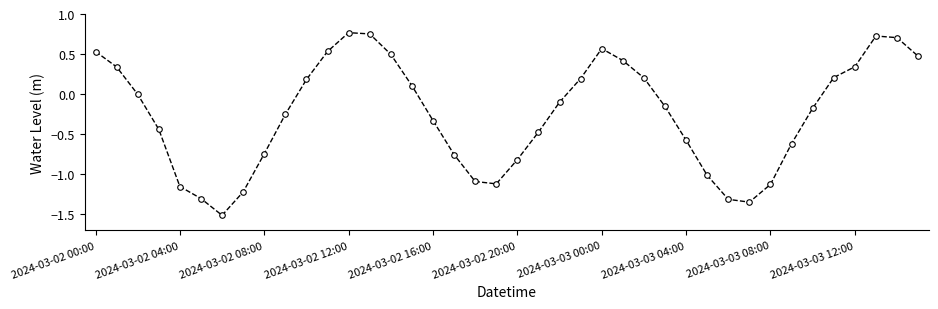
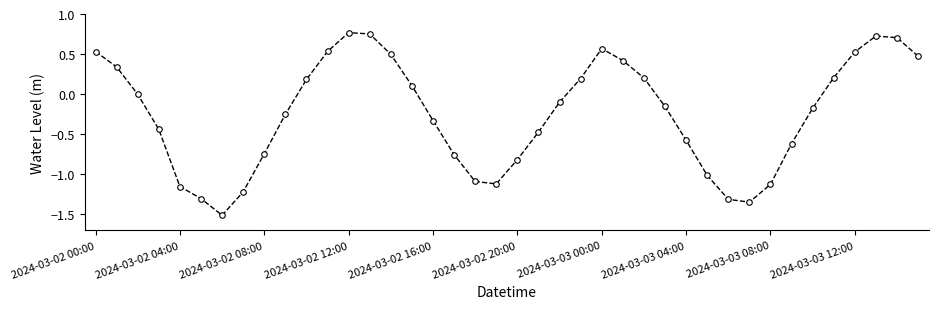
2024-03-03 12:00: 0.3 -> 0.5
